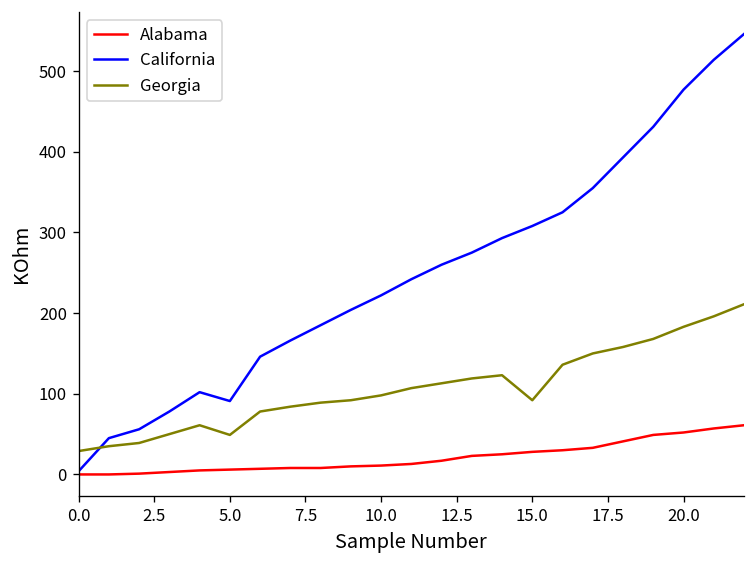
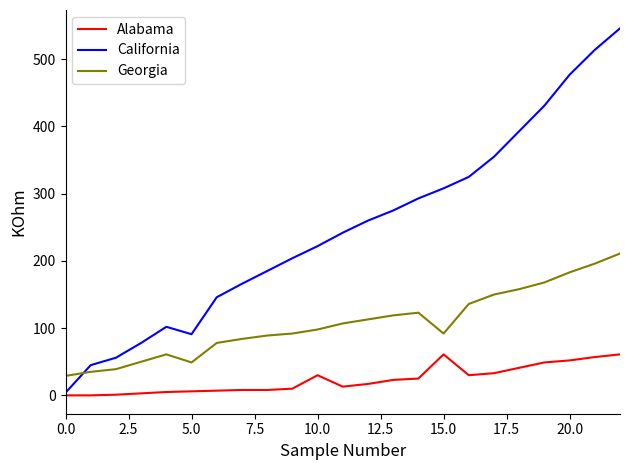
Alabama, 10.0: 10 -> 30
Alabama, 15.0: 30 -> 60
